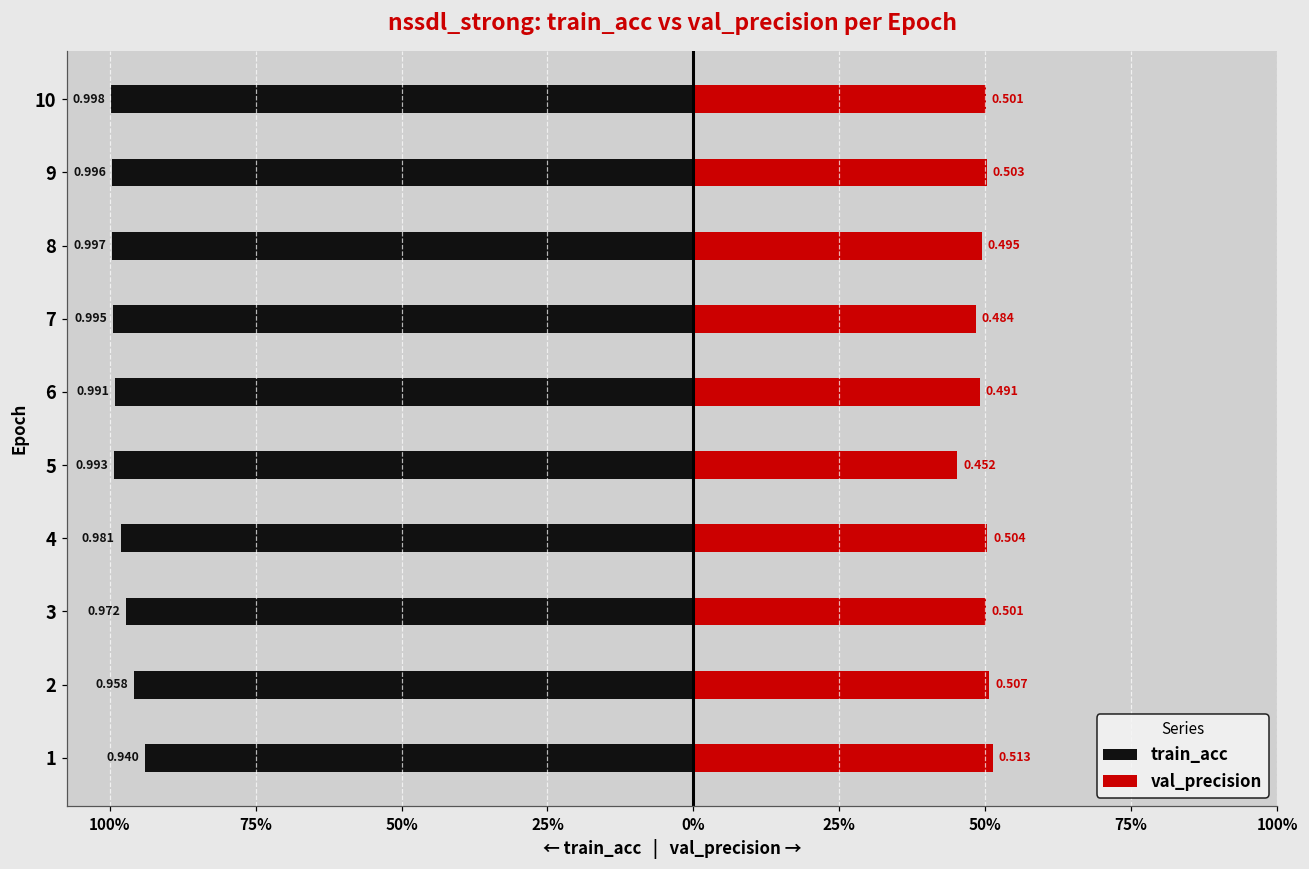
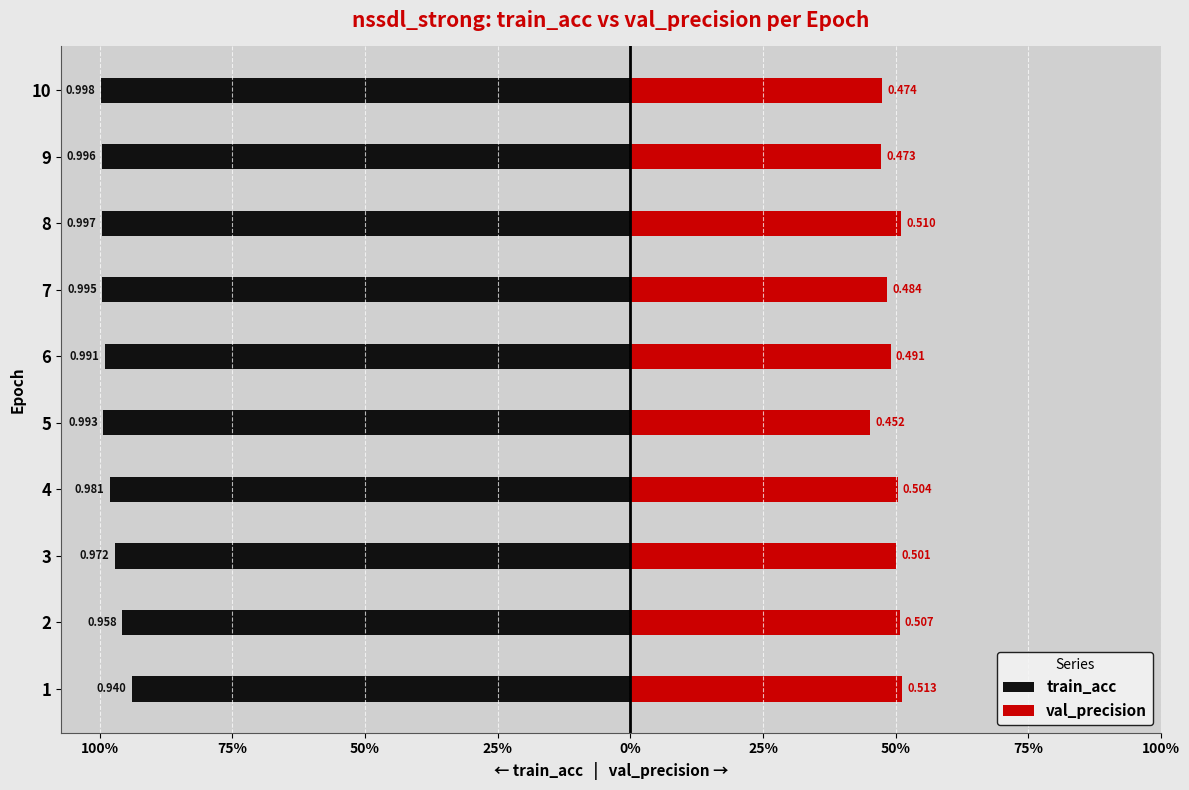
val_precision, 10: 0.501 -> 0.474
val_precision, 9: 0.503 -> 0.473
val_precision, 8: 0.495 -> 0.510
